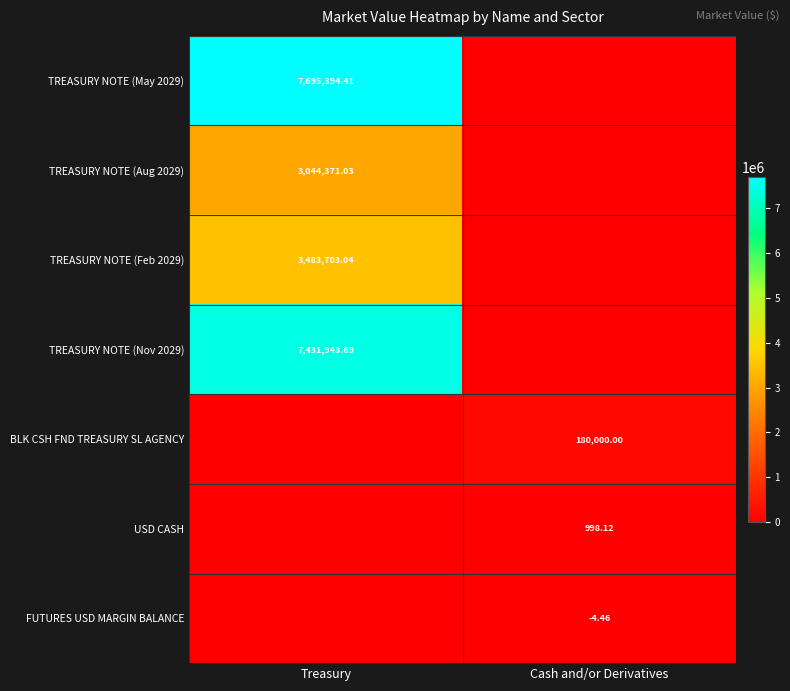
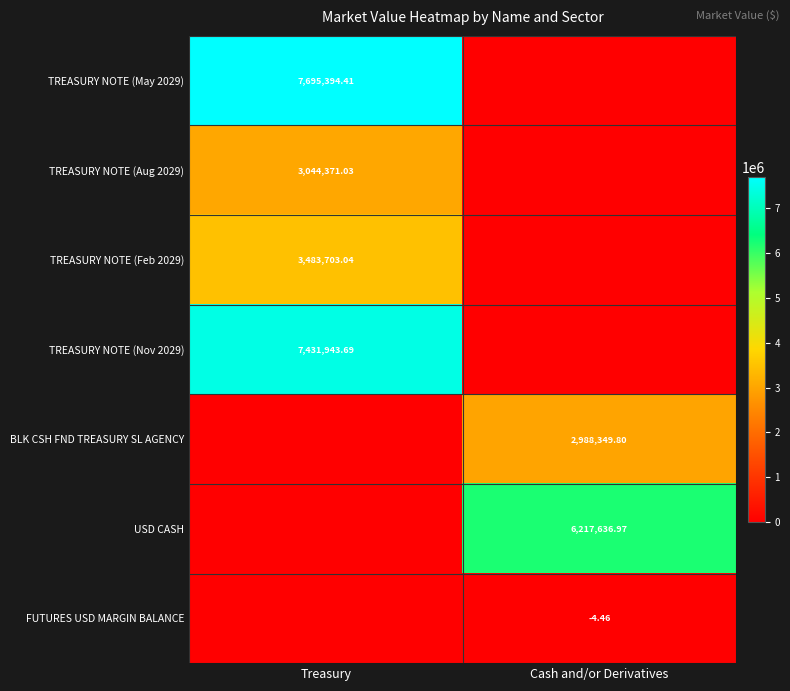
BLK CSH FND TREASURY SL AGENCY, Cash and/or Derivatives: 180,000.00 -> 2,988,349.80
USD CASH, Cash and/or Derivatives: 998.12 -> 6,217,636.97
